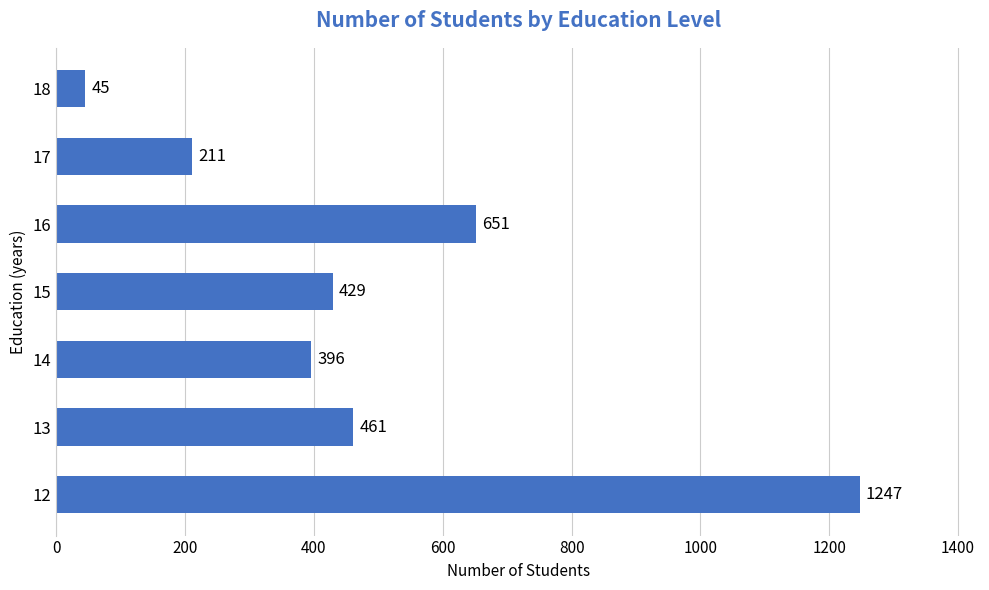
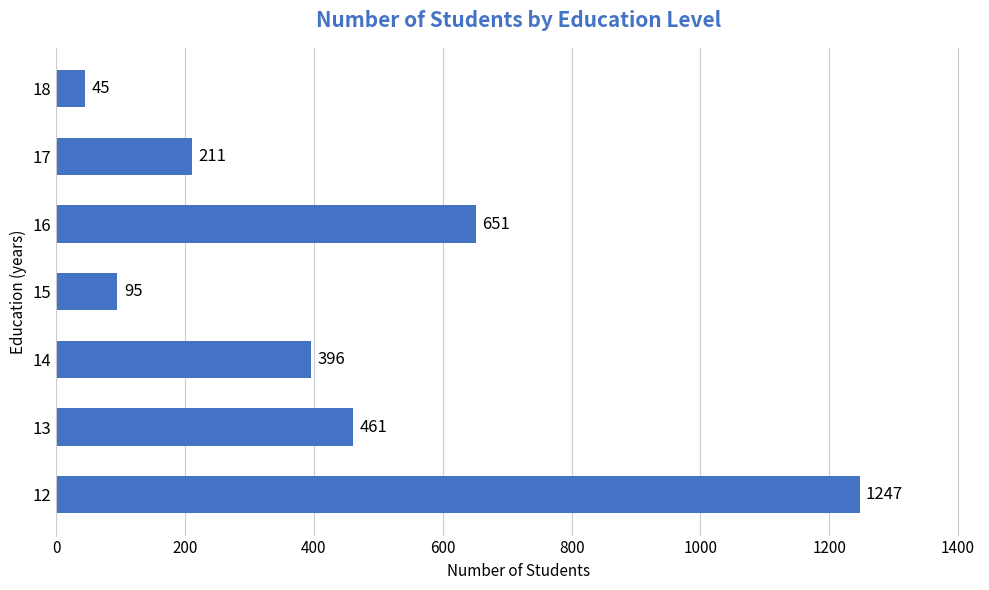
15: 429 -> 95
